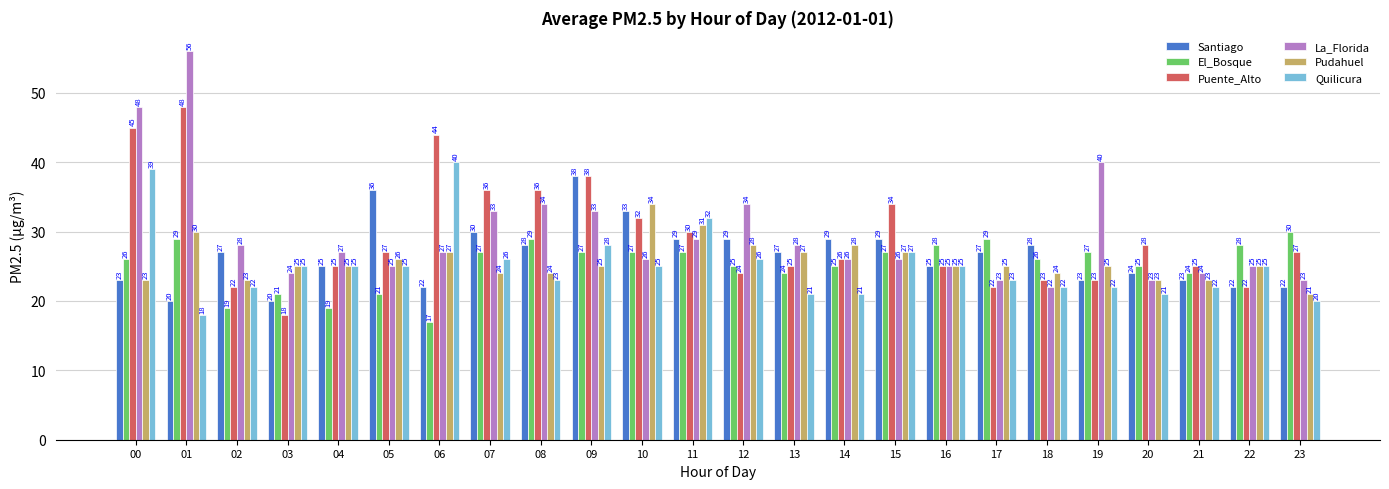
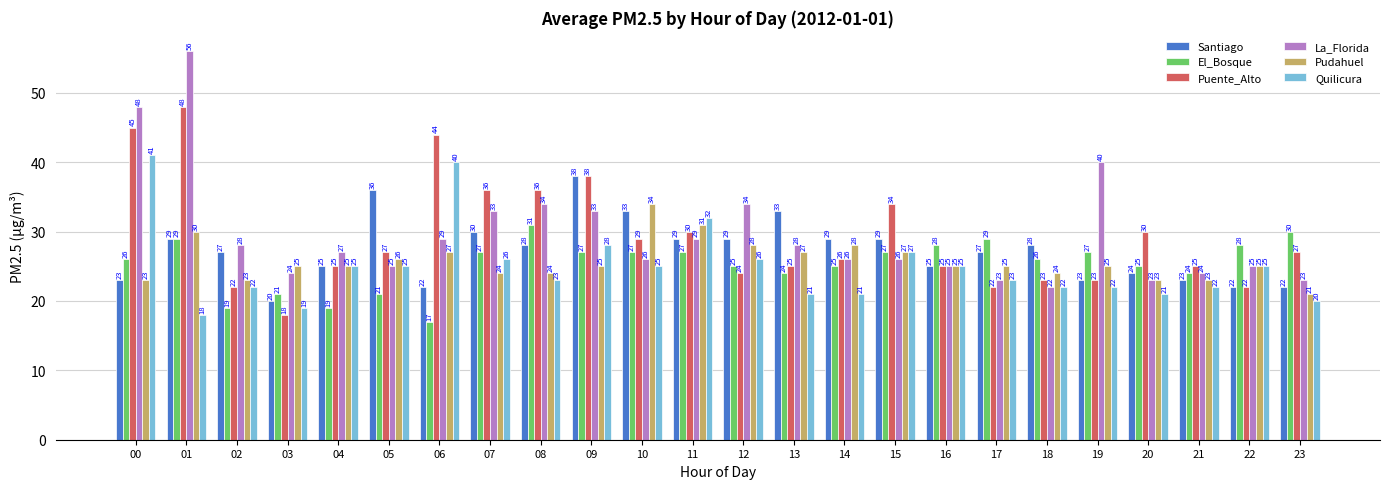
Quilicura, 00: 39 -> 41
Santiago, 01: 20 -> 29
Quilicura, 03: 25 -> 19
La_Florida, 06: 27 -> 29
El_Bosque, 08: 29 -> 31
Puente_Alto, 10: 32 -> 29
Santiago, 13: 27 -> 33
Puente_Alto, 20: 28 -> 30
